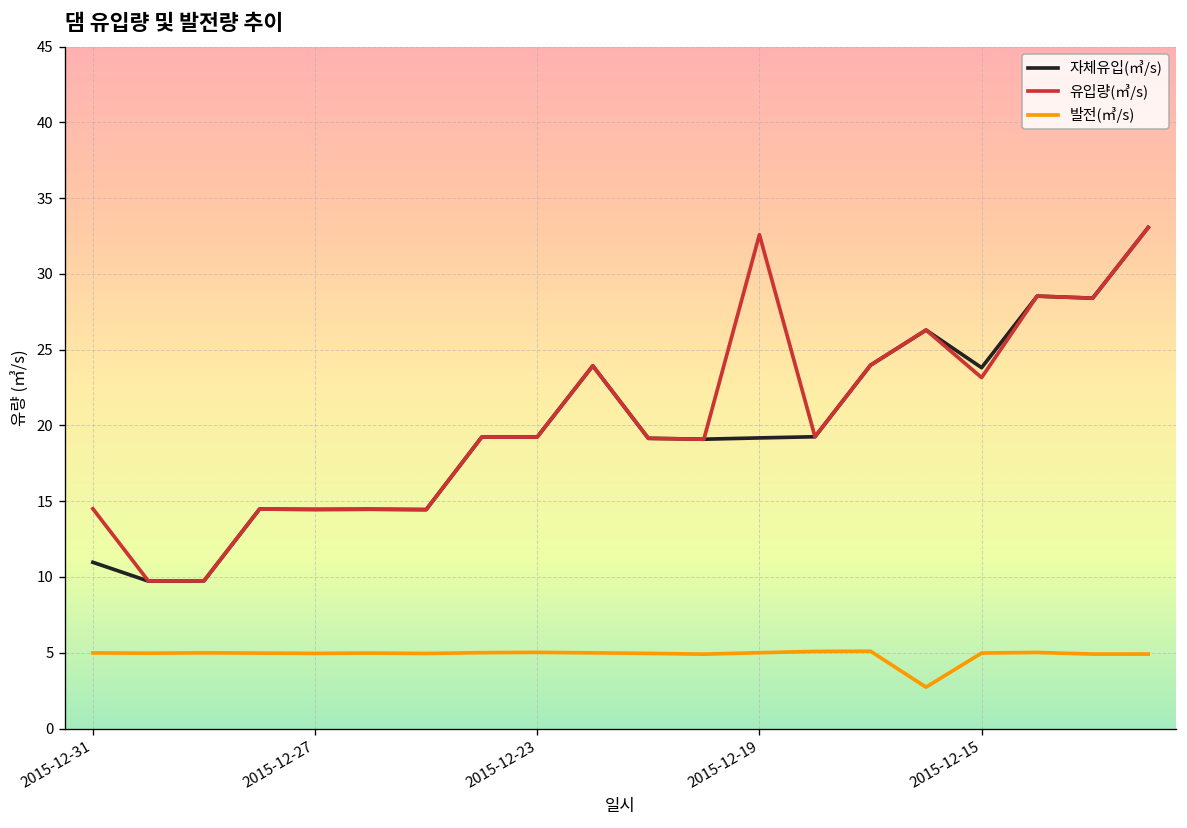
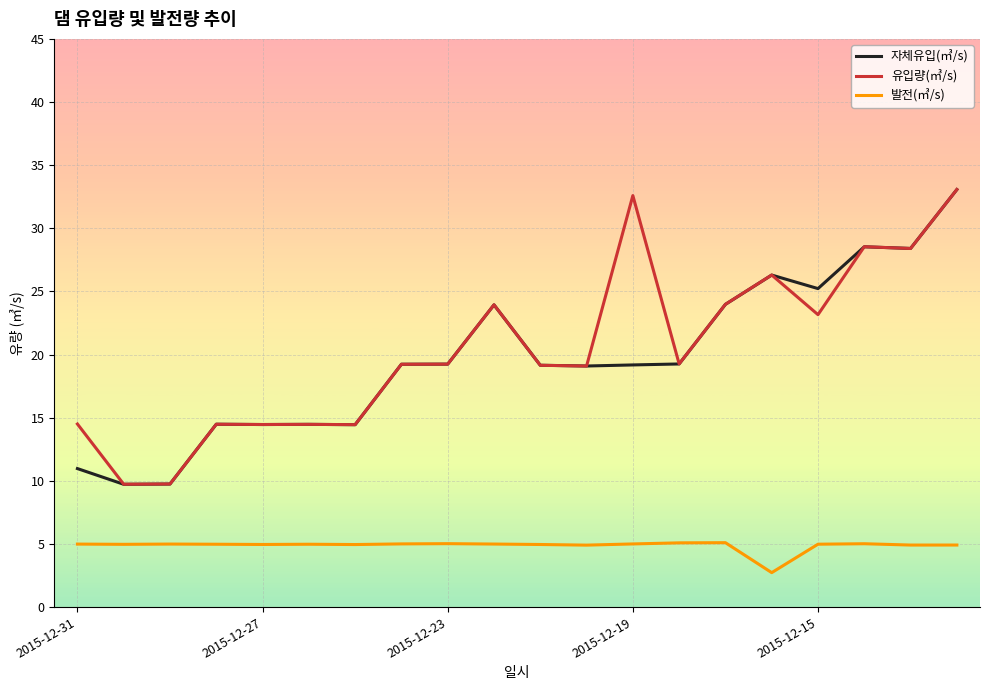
자체유입(㎥/s), 2015-12-15: 23.8 -> 25.2
